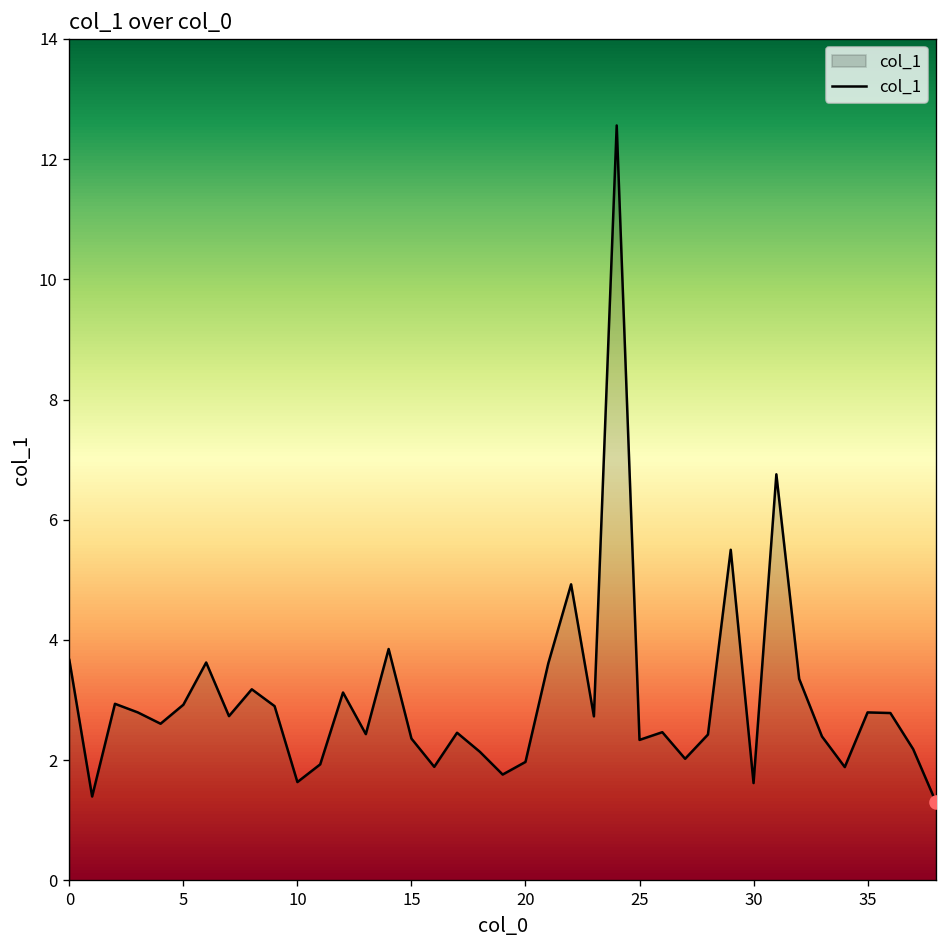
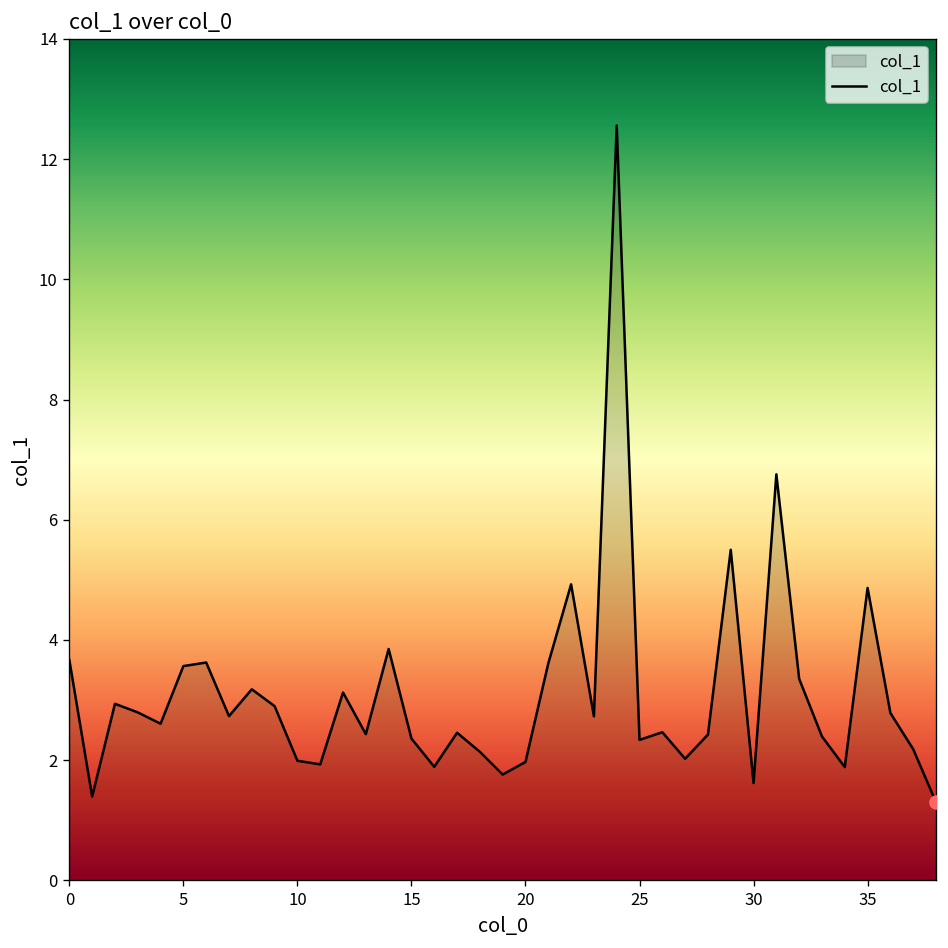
col_1, 5: 2.9 -> 3.6
col_1, 10: 1.6 -> 2.0
col_1, 35: 2.8 -> 4.9
